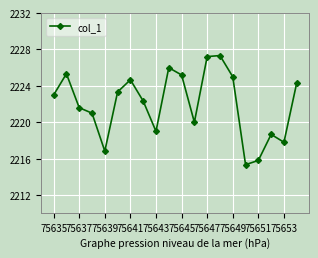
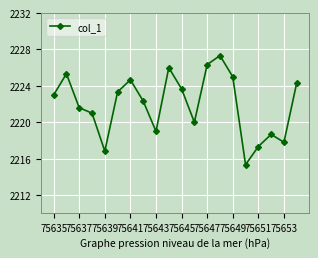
75645: 2225 -> 2224
75647: 2227 -> 2226
75651: 2216 -> 2217
